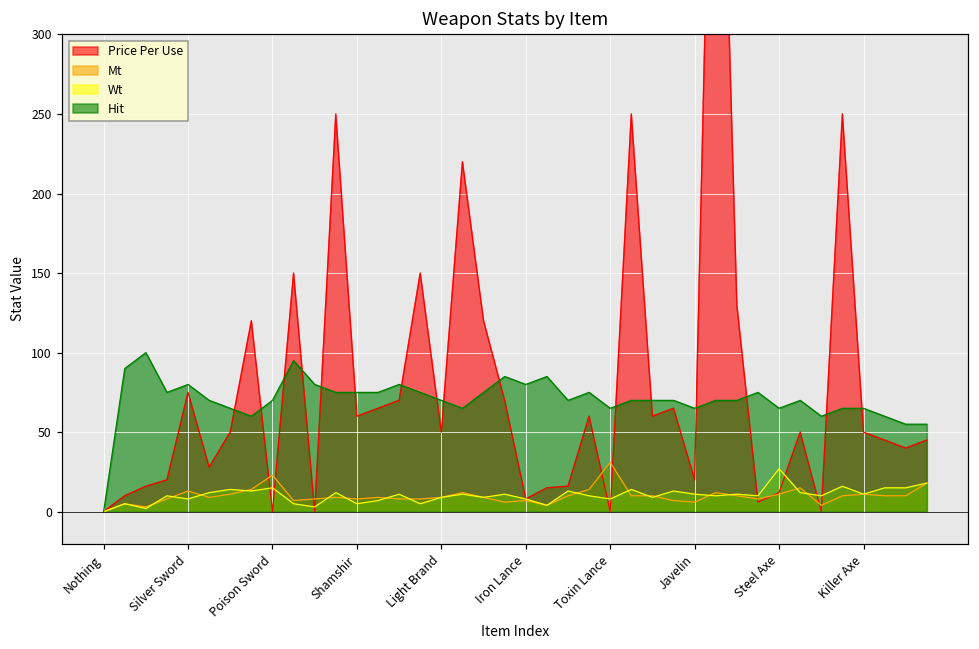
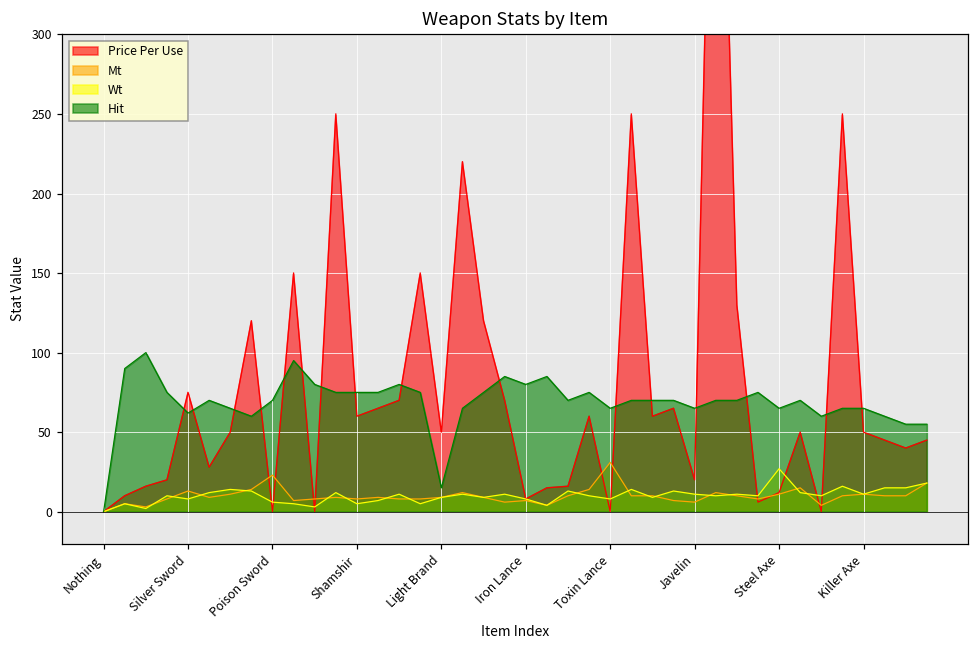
Hit, Silver Sword: 80 -> 62
Wt, Poison Sword: 15 -> 6
Hit, Light Brand: 70 -> 15
